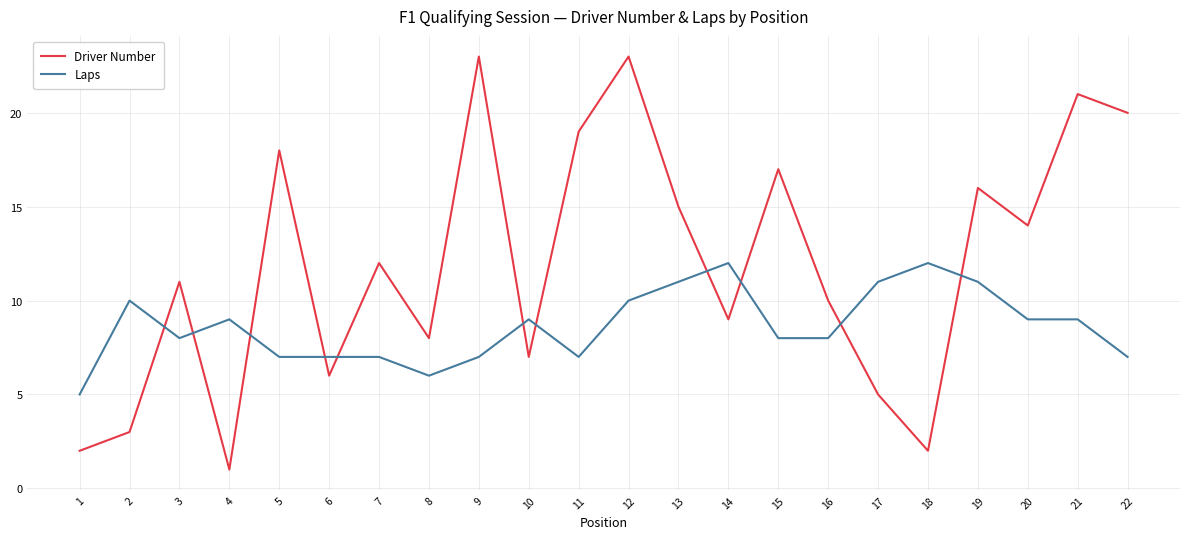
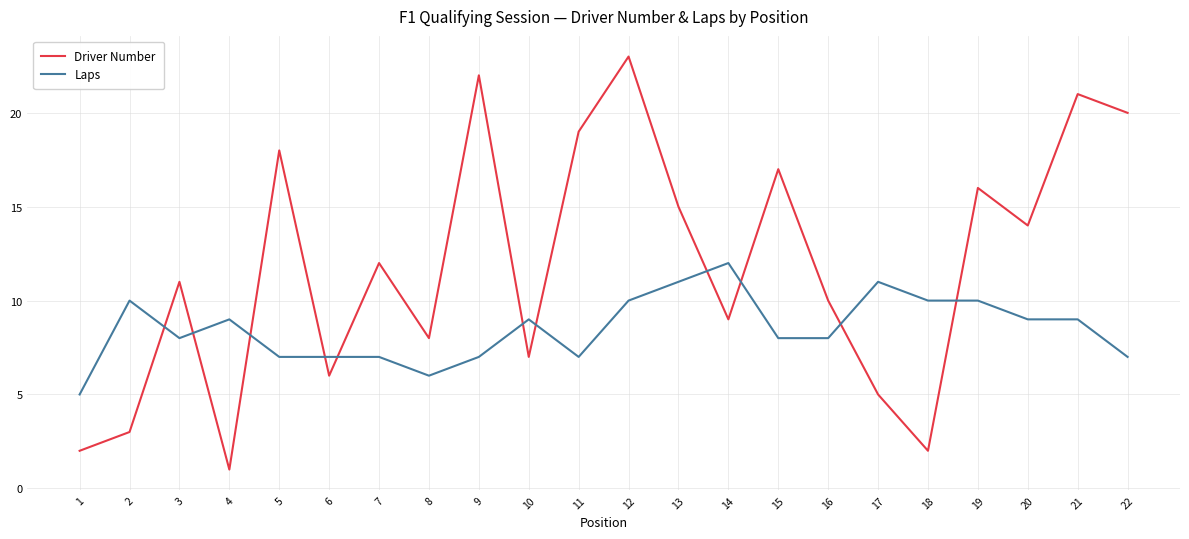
Driver Number, 9: 23 -> 22
Laps, 18: 12 -> 10
Laps, 19: 11 -> 10
